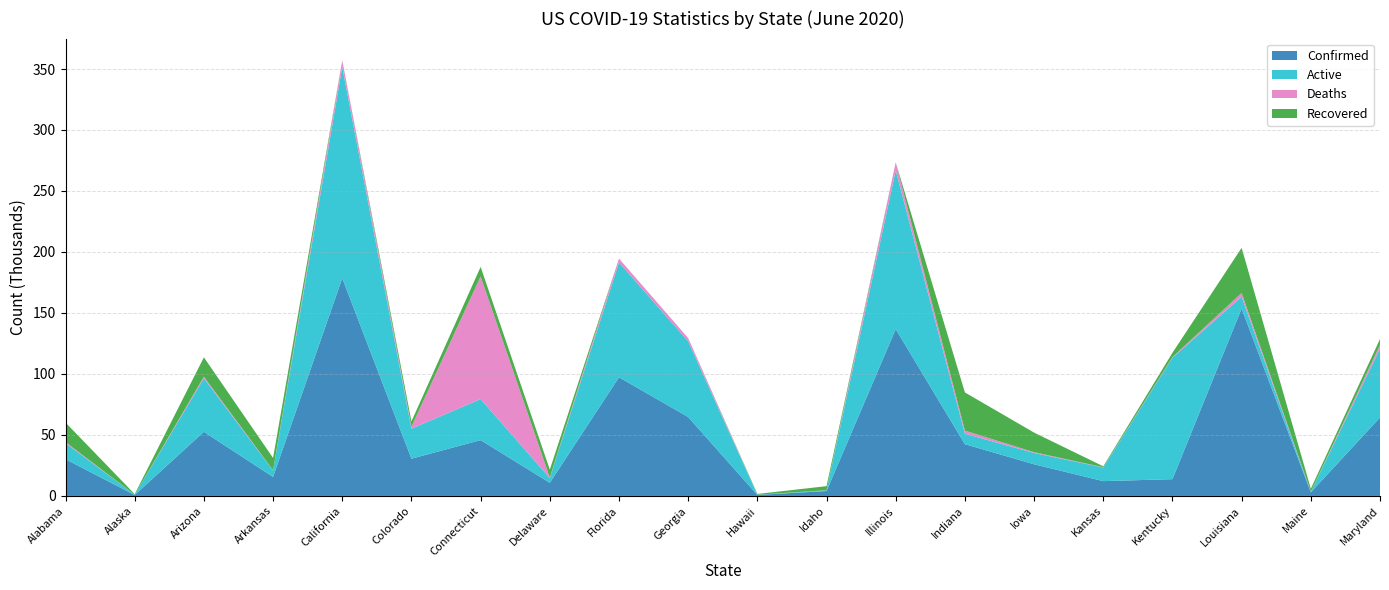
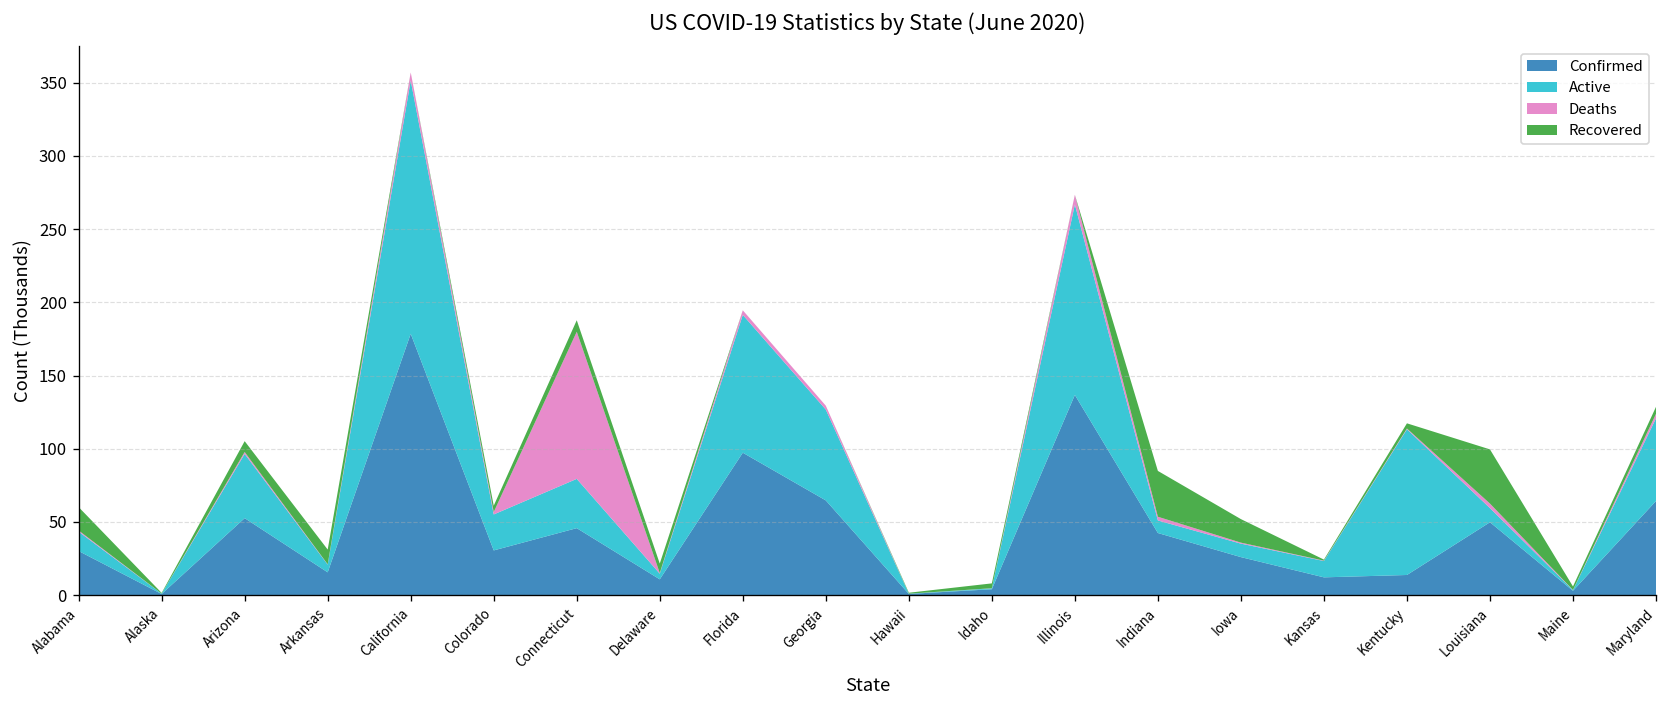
Recovered, Arizona: 16 -> 7
Confirmed, Louisiana: 154 -> 50
